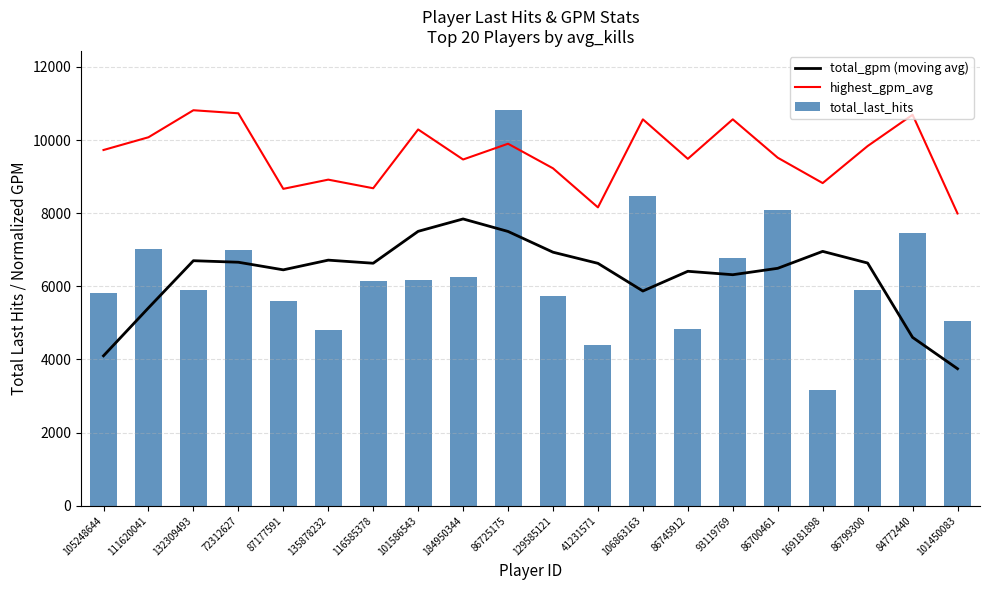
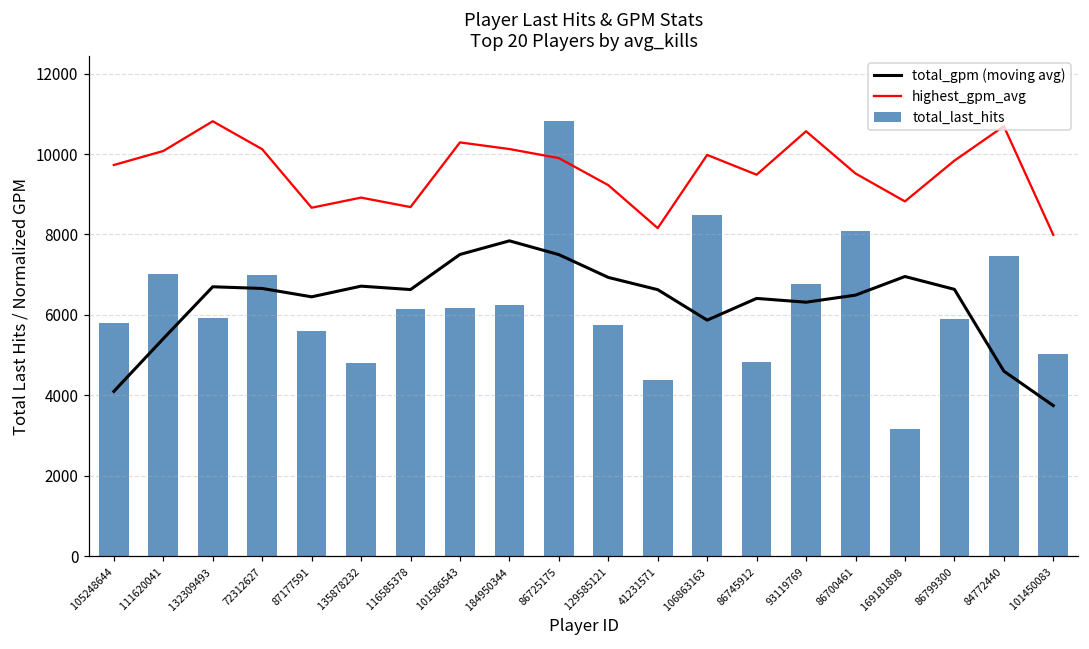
highest_gpm_avg, 72312627: 10700 -> 10100
highest_gpm_avg, 184950344: 9500 -> 10100
highest_gpm_avg, 106863163: 10600 -> 10000
